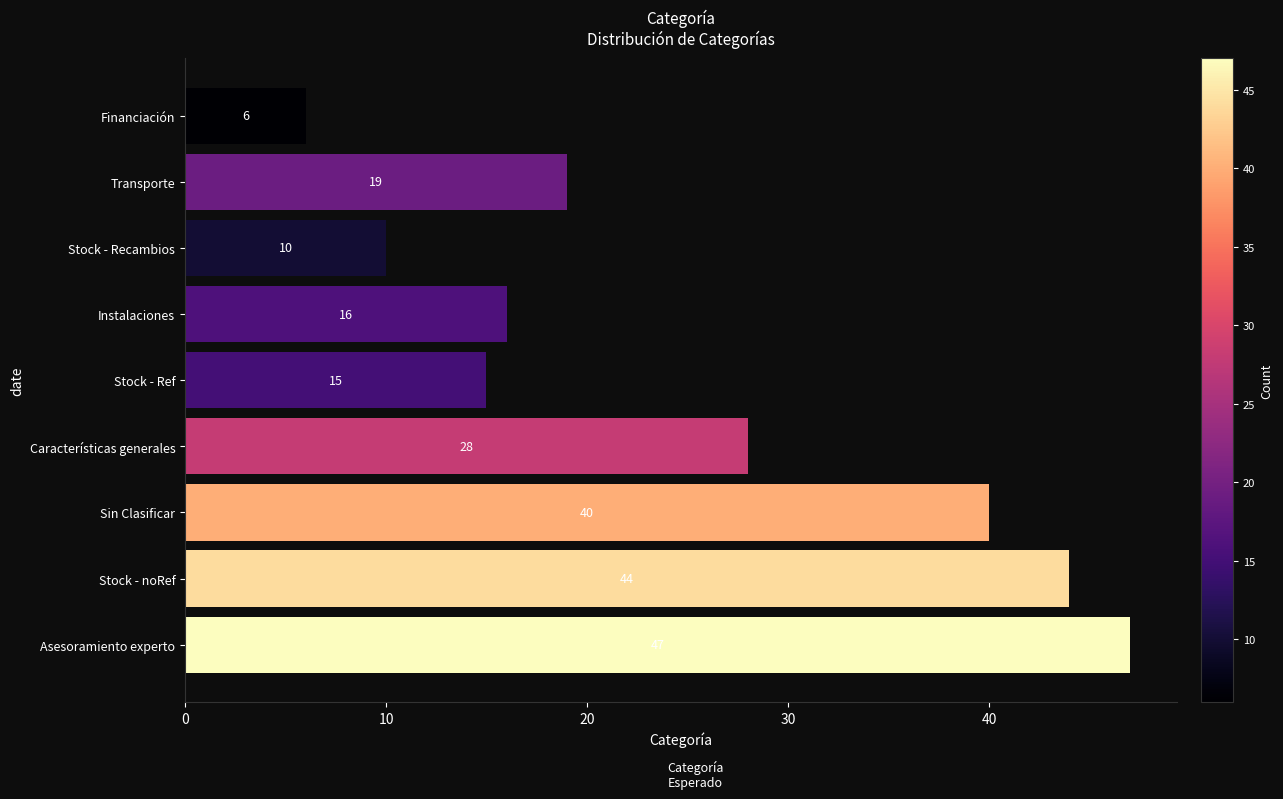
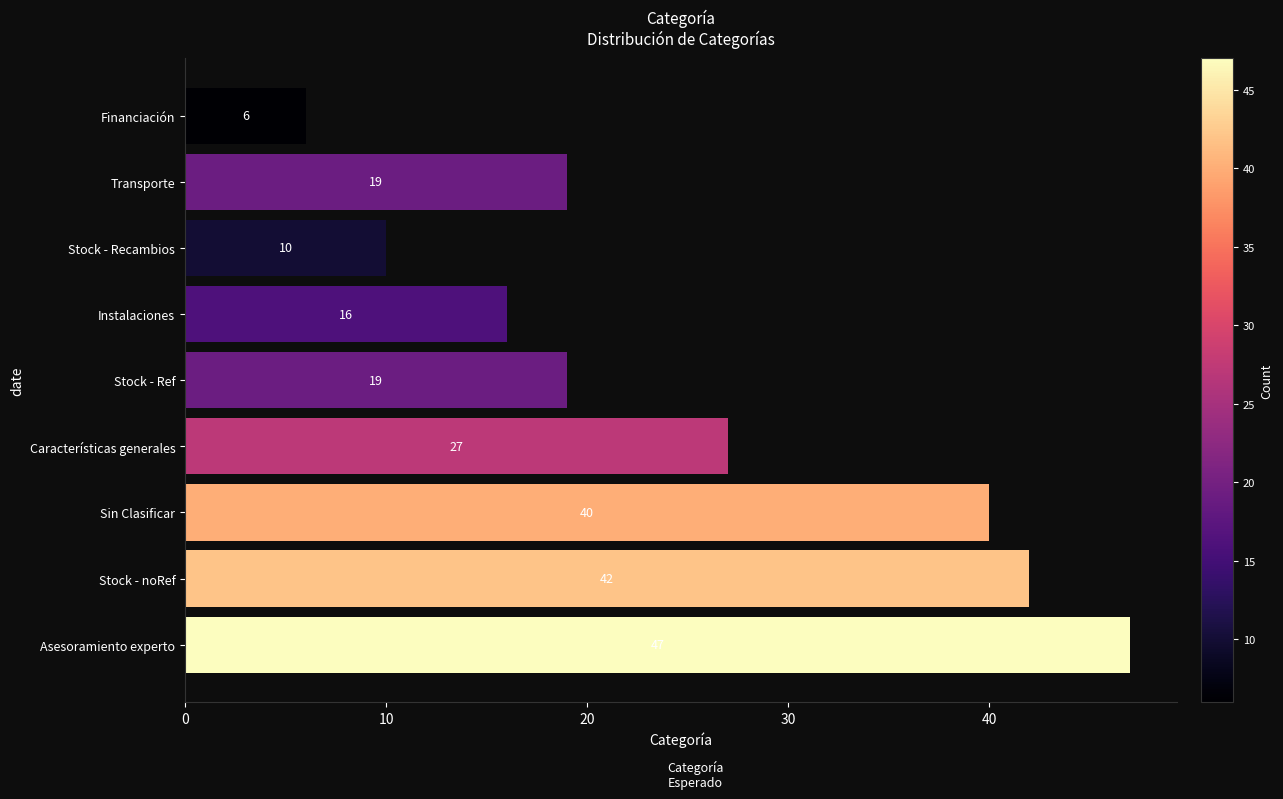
Stock - Ref: 15 -> 19
Características generales: 28 -> 27
Stock - noRef: 44 -> 42
